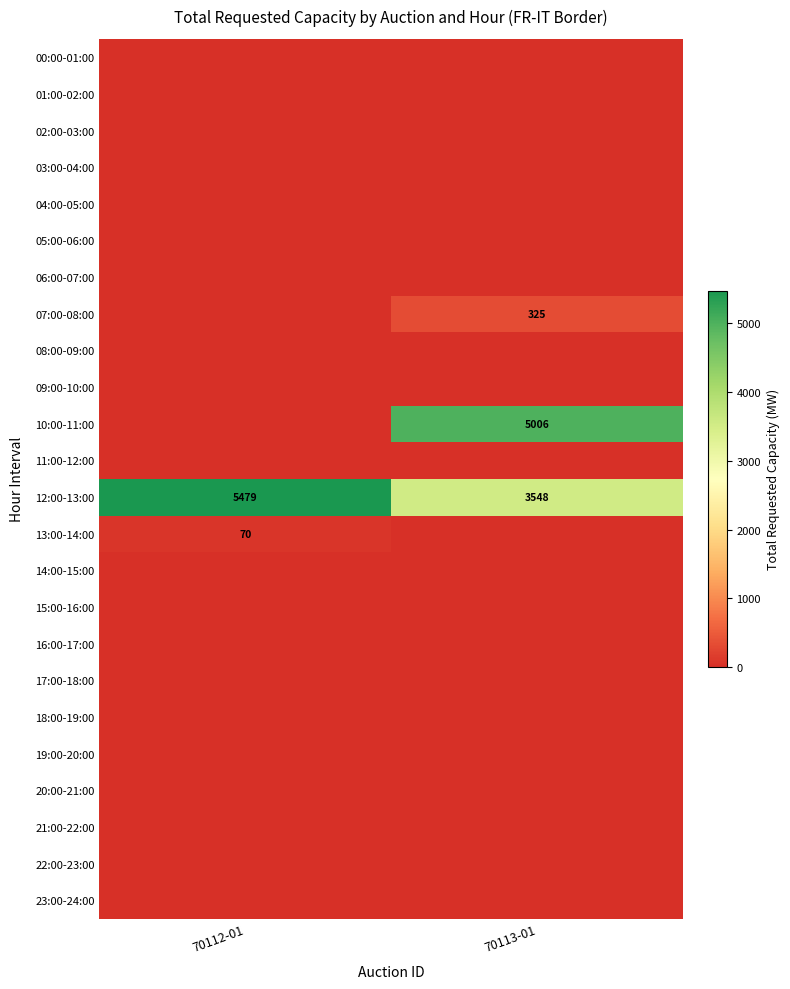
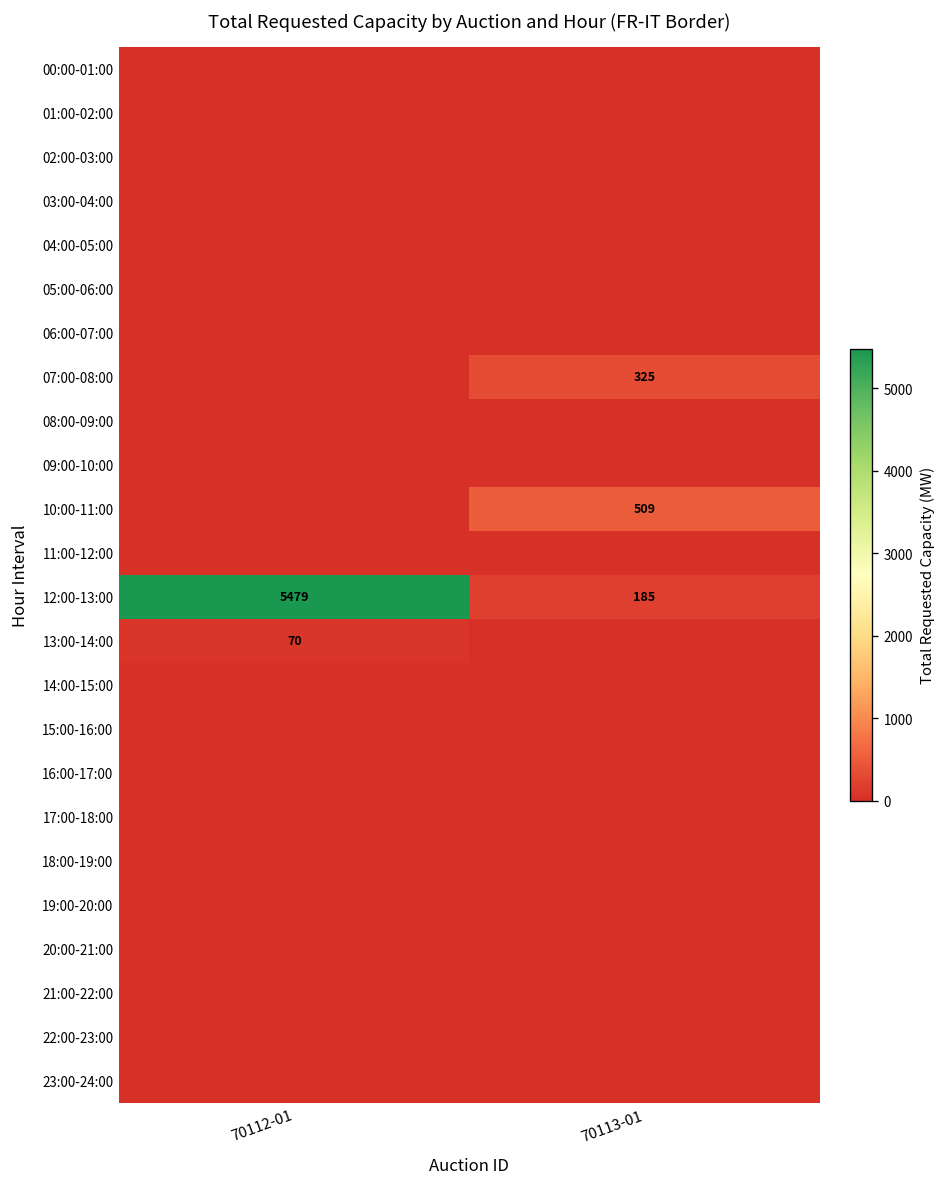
10:00-11:00, 70113-01: 5006 -> 509
12:00-13:00, 70113-01: 3548 -> 185
